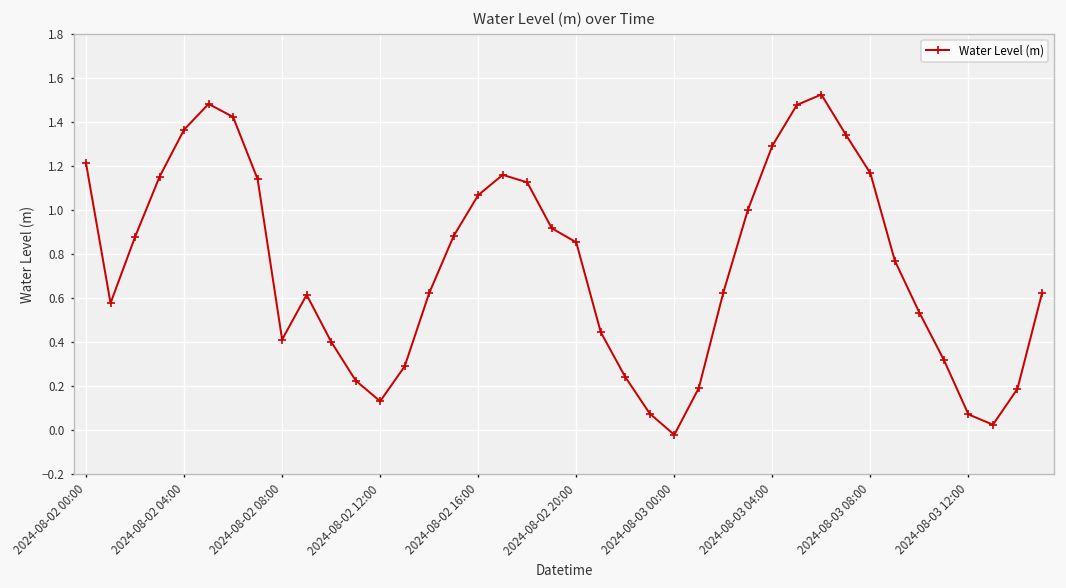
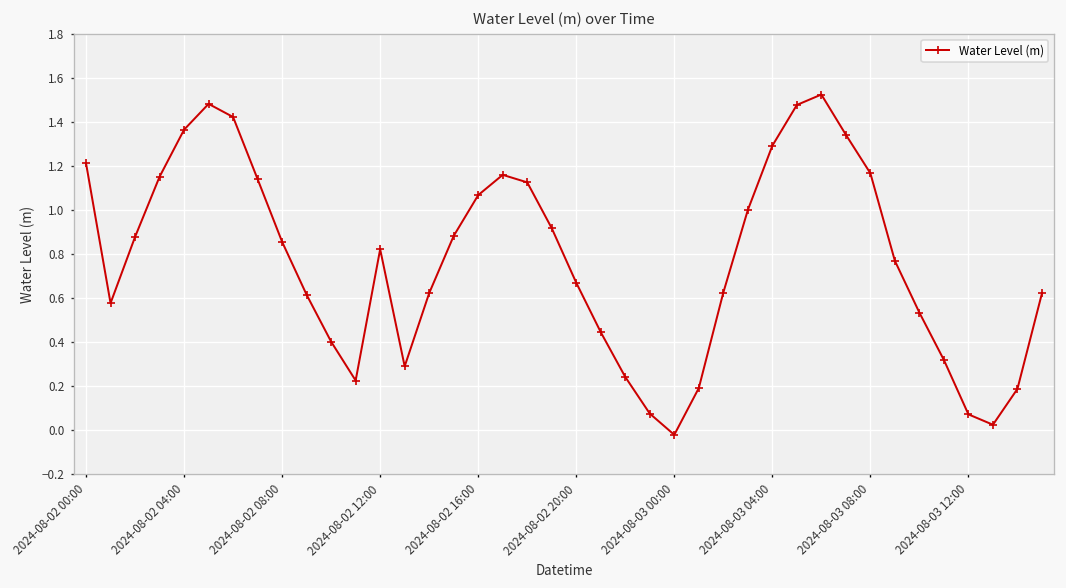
2024-08-02 08:00: 0.41 -> 0.86
2024-08-02 12:00: 0.13 -> 0.82
2024-08-02 20:00: 0.85 -> 0.67
